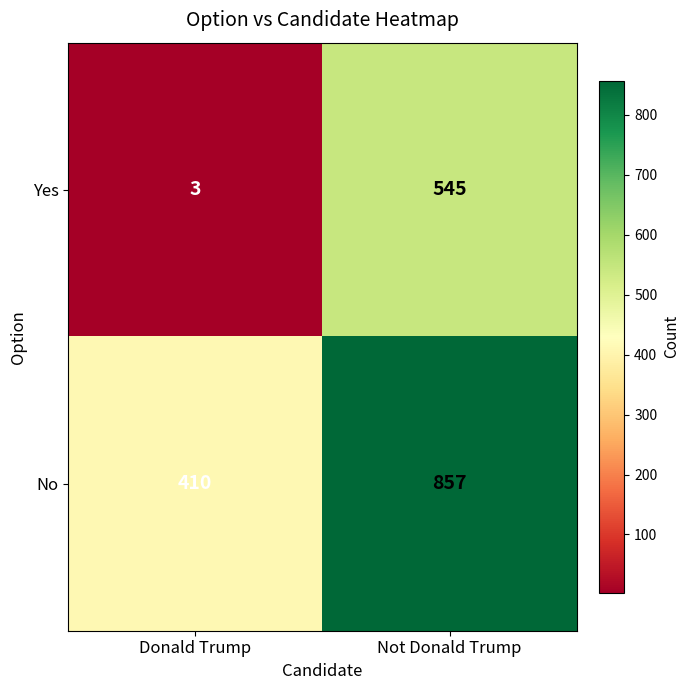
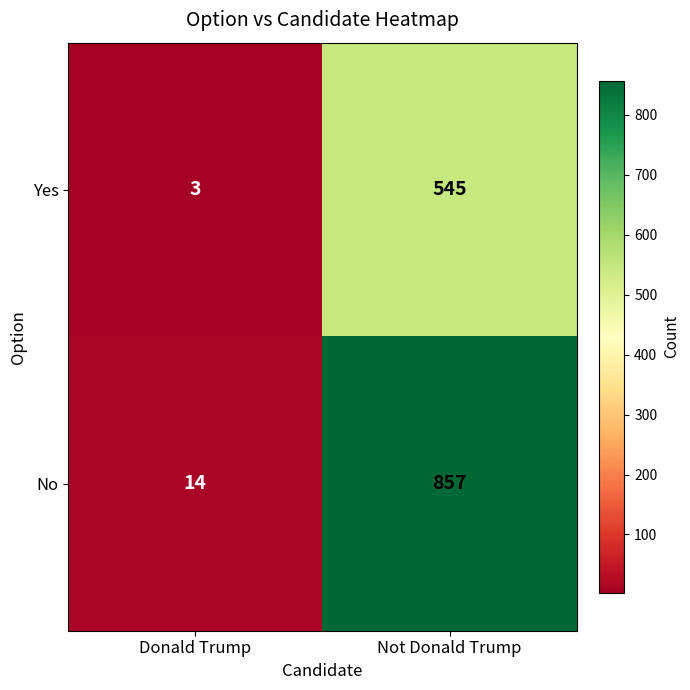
No, Donald Trump: 410 -> 14
